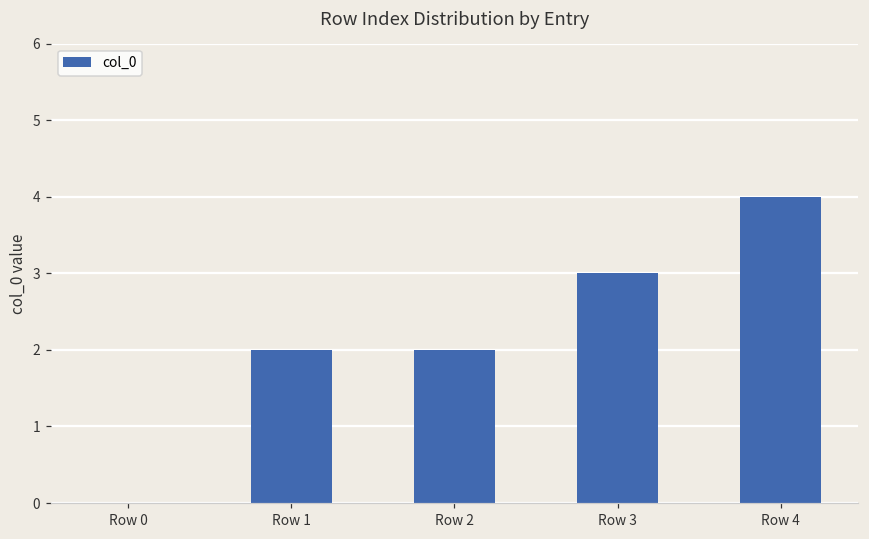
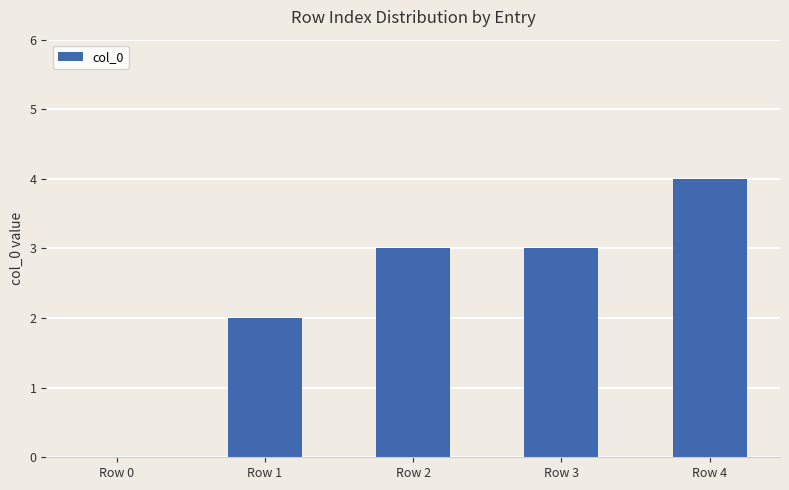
Row 2: 2 -> 3
